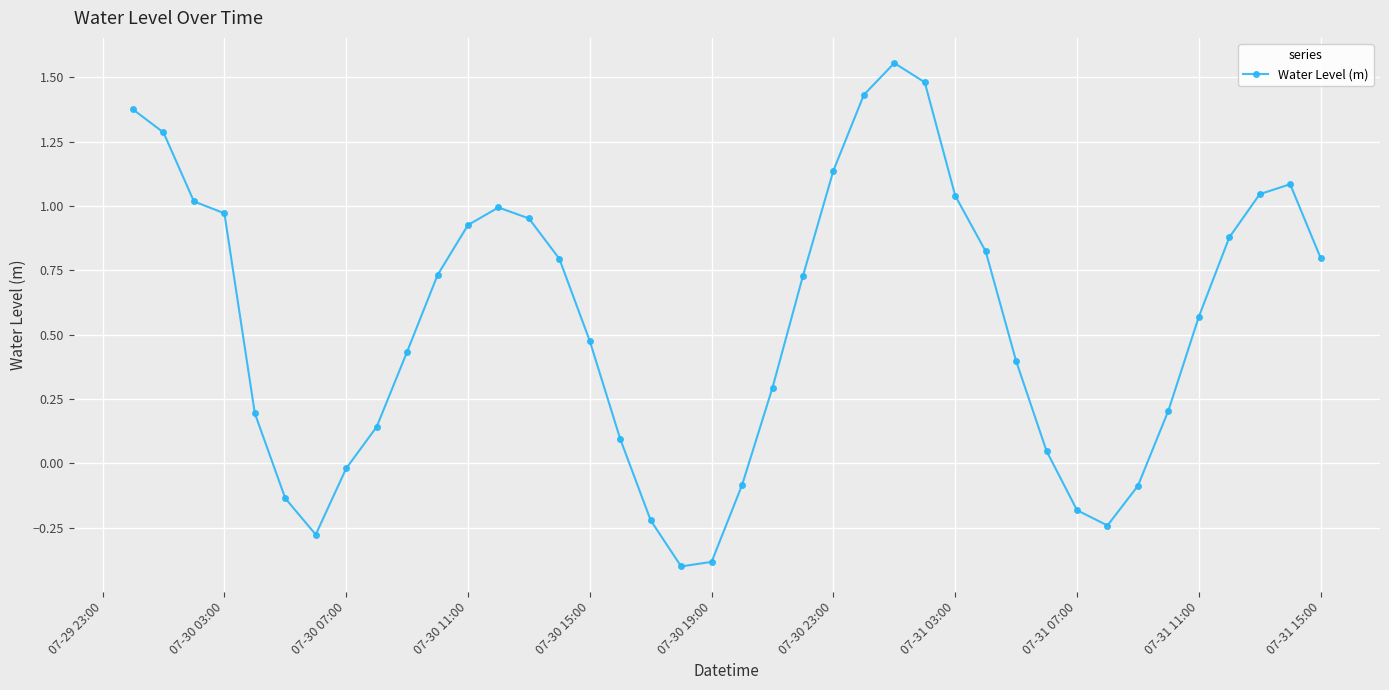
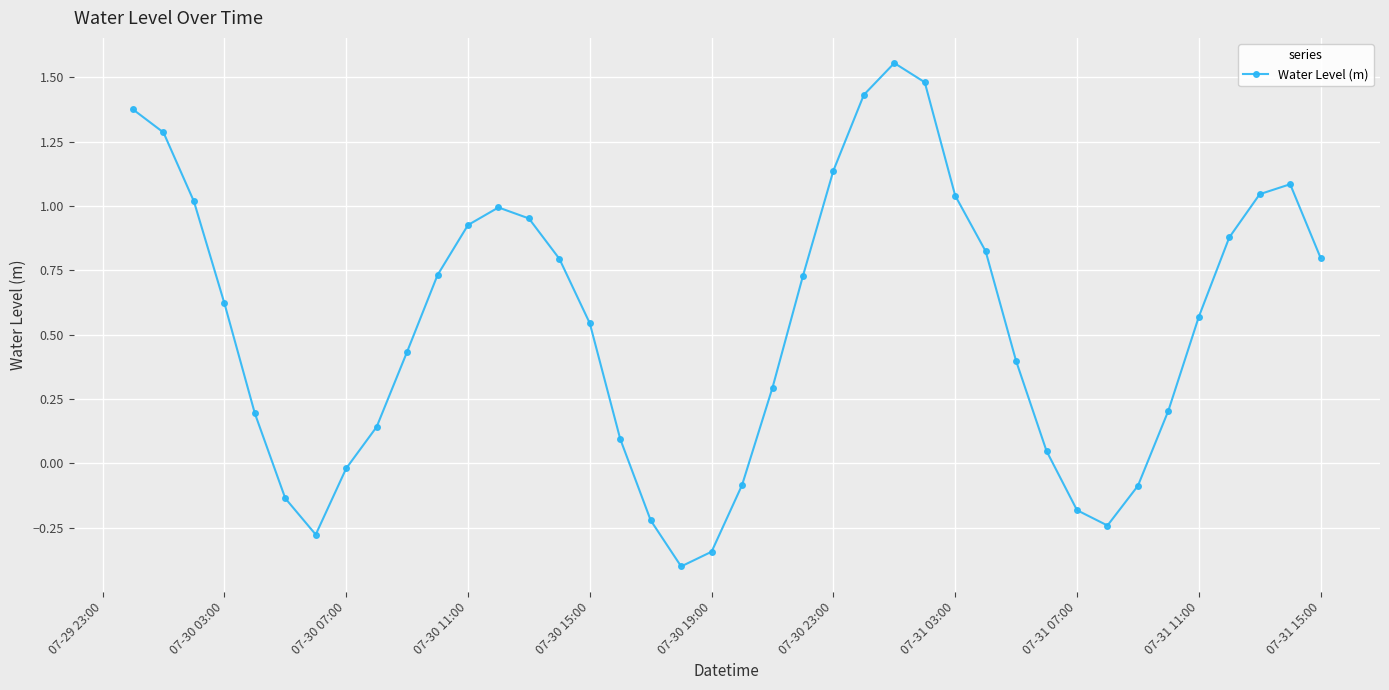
07-30 03:00: 0.97 -> 0.62
07-30 15:00: 0.48 -> 0.54
07-30 19:00: -0.38 -> -0.34
